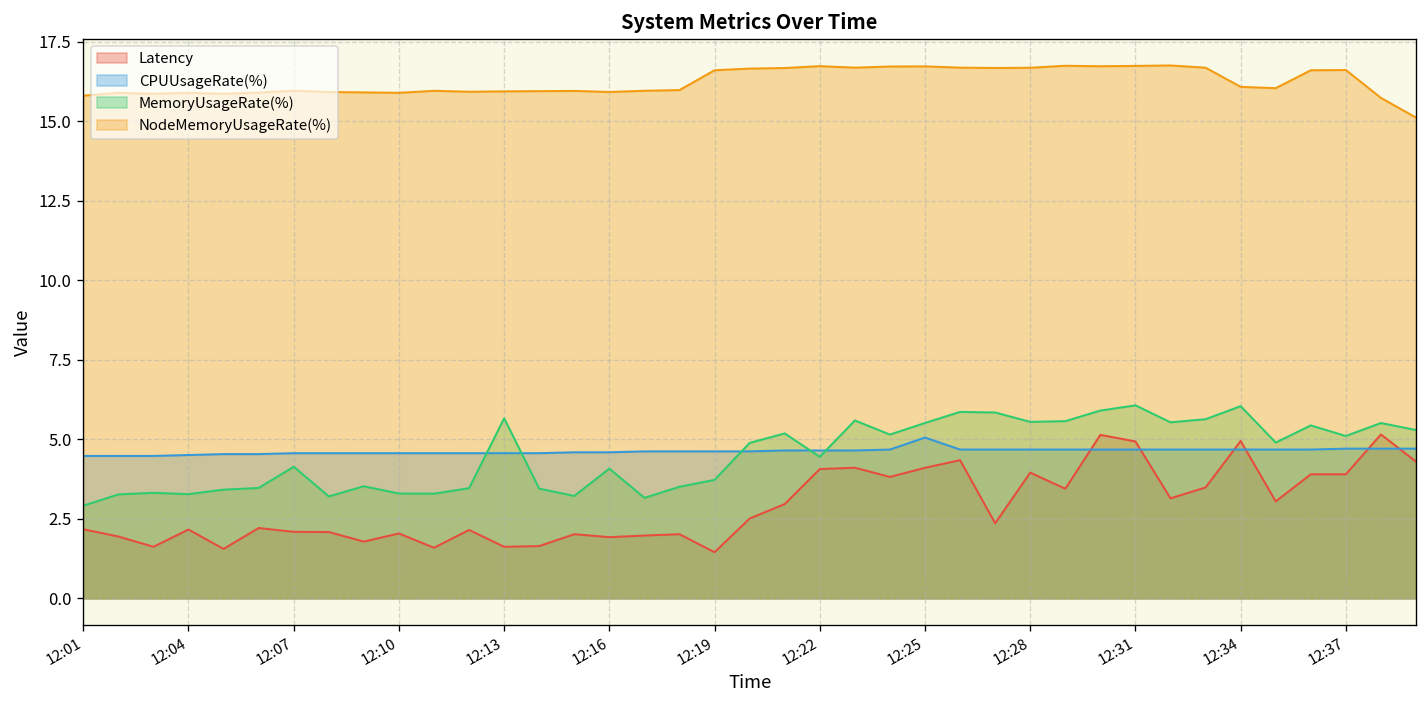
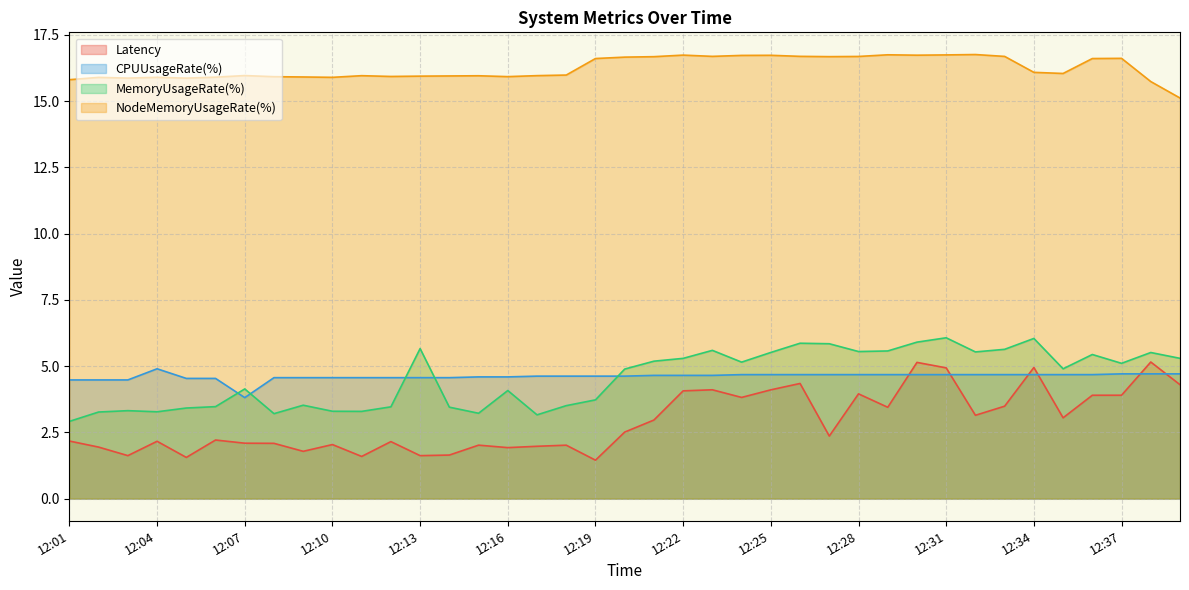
CPUUsageRate(%), 12:04: 4.5 -> 4.9
CPUUsageRate(%), 12:07: 4.6 -> 3.8
MemoryUsageRate(%), 12:22: 4.4 -> 5.3
CPUUsageRate(%), 12:25: 5.1 -> 4.7
